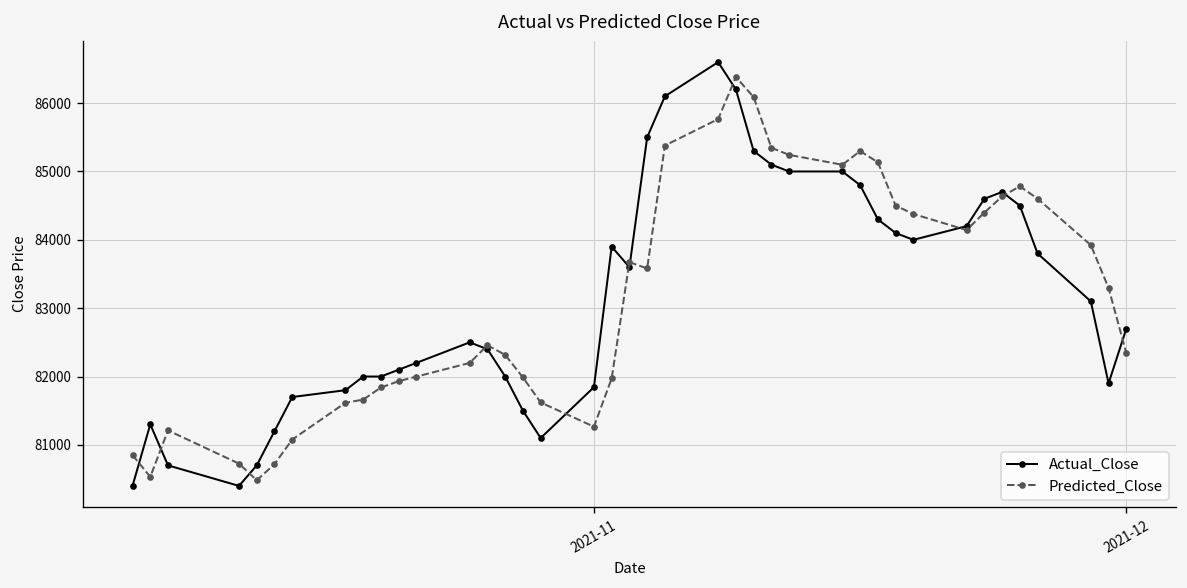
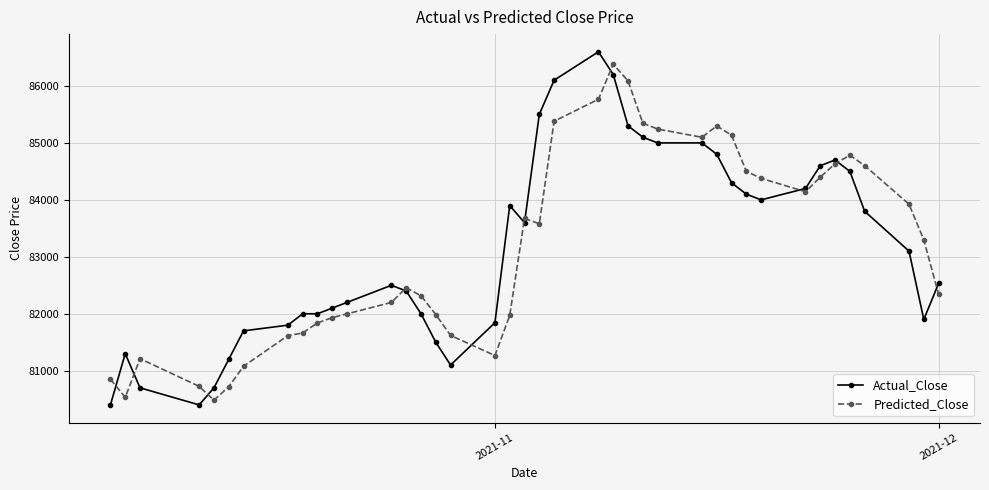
Actual_Close, 2021-12: 82700 -> 82500
